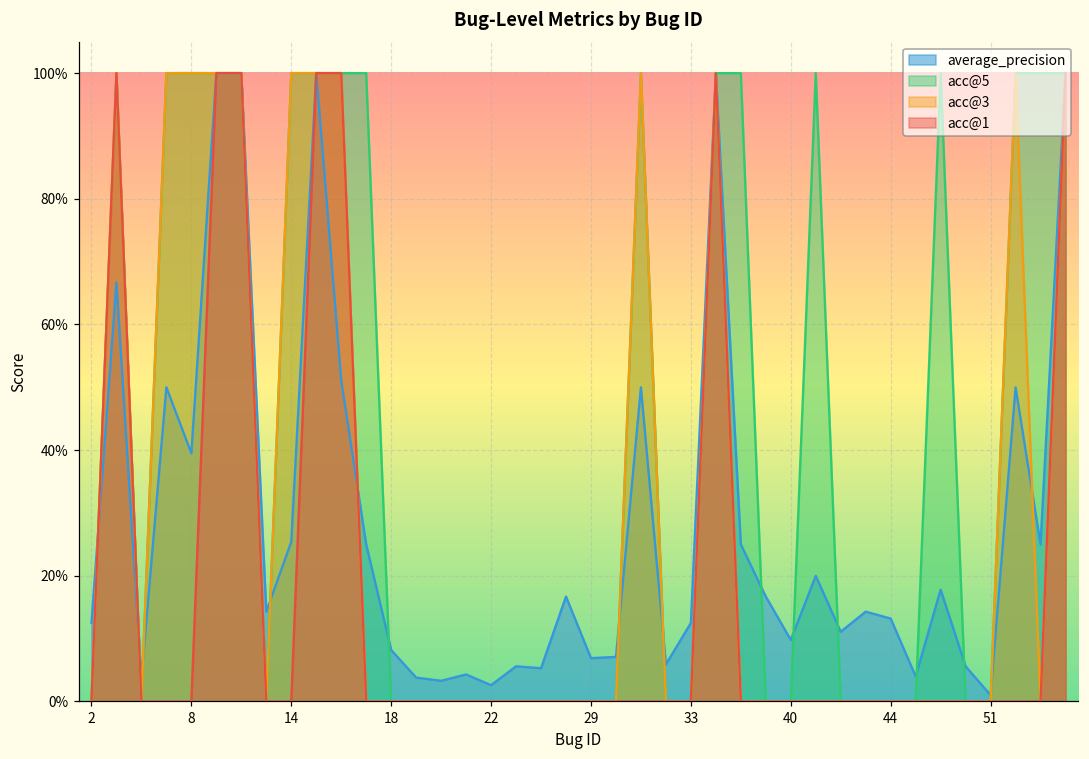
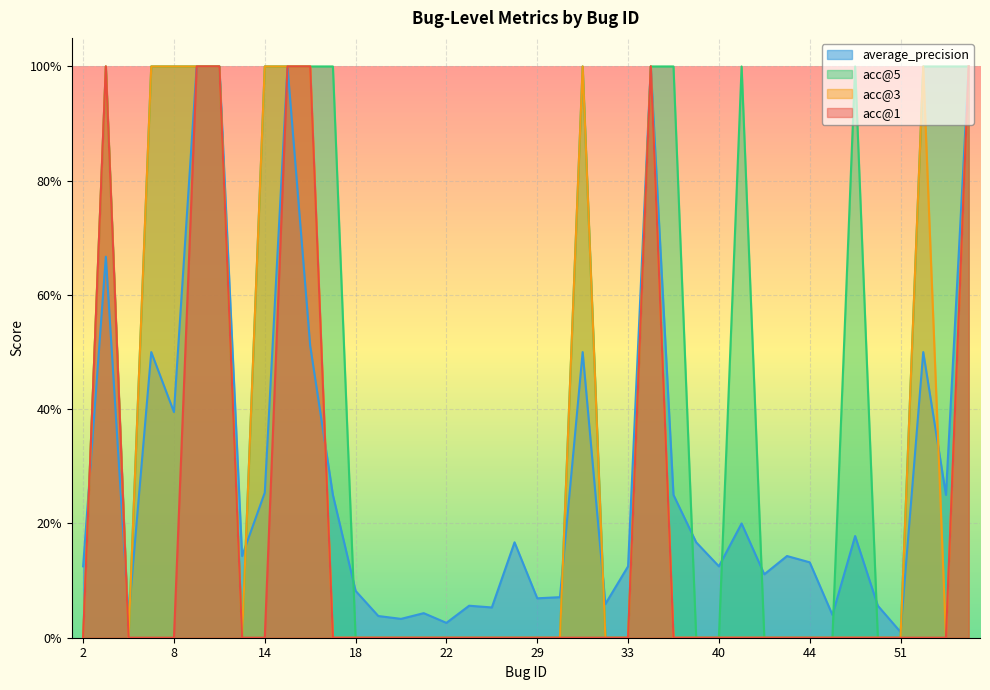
average_precision, 40: 10% -> 13%
